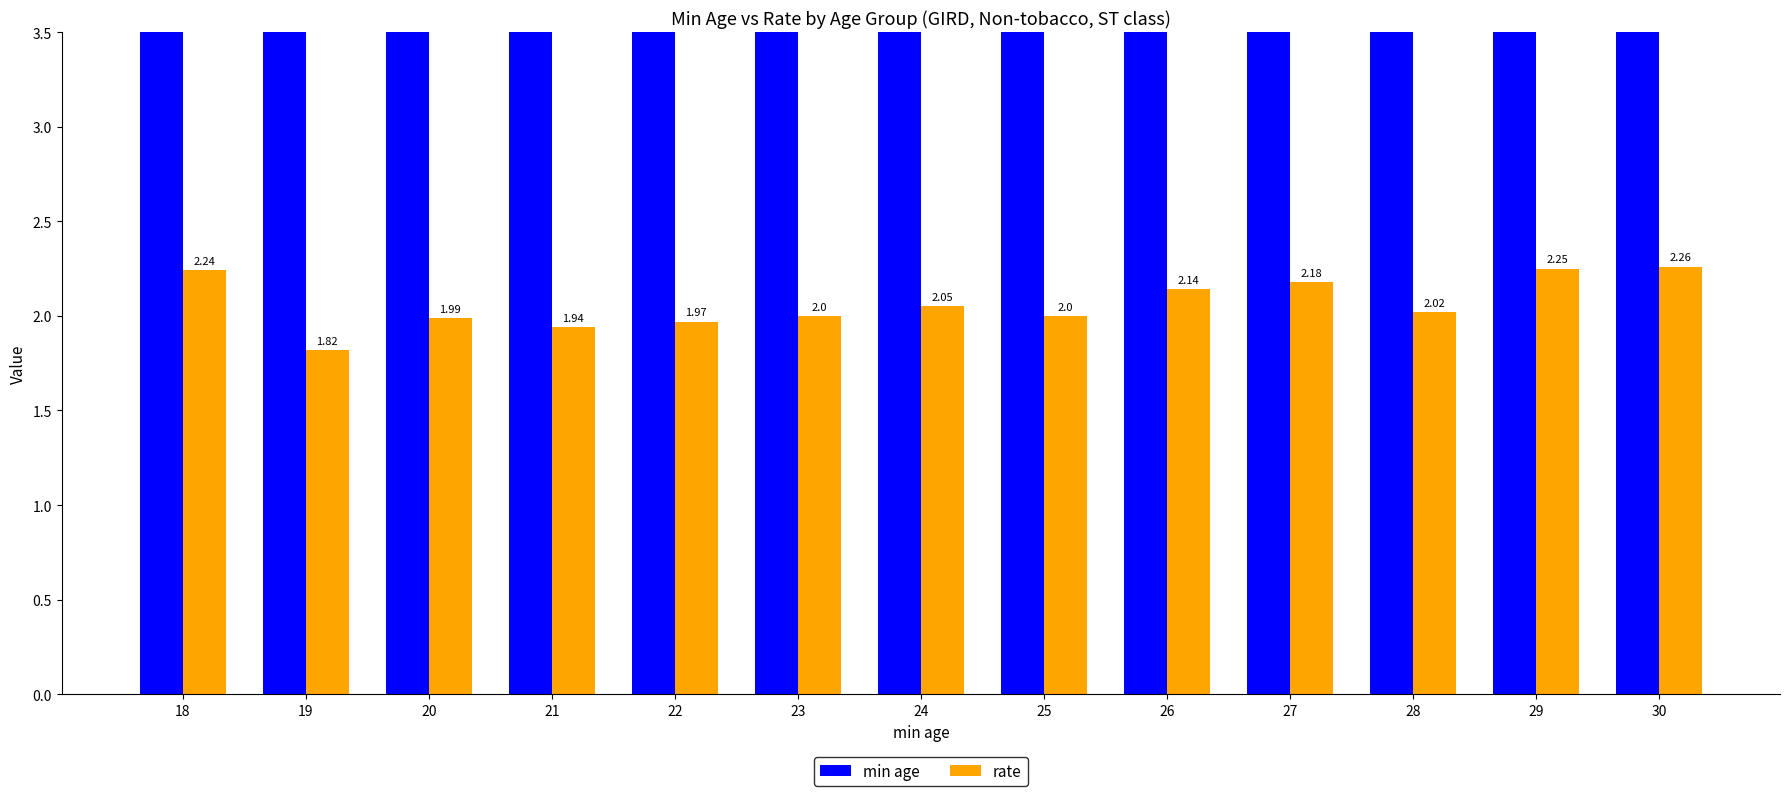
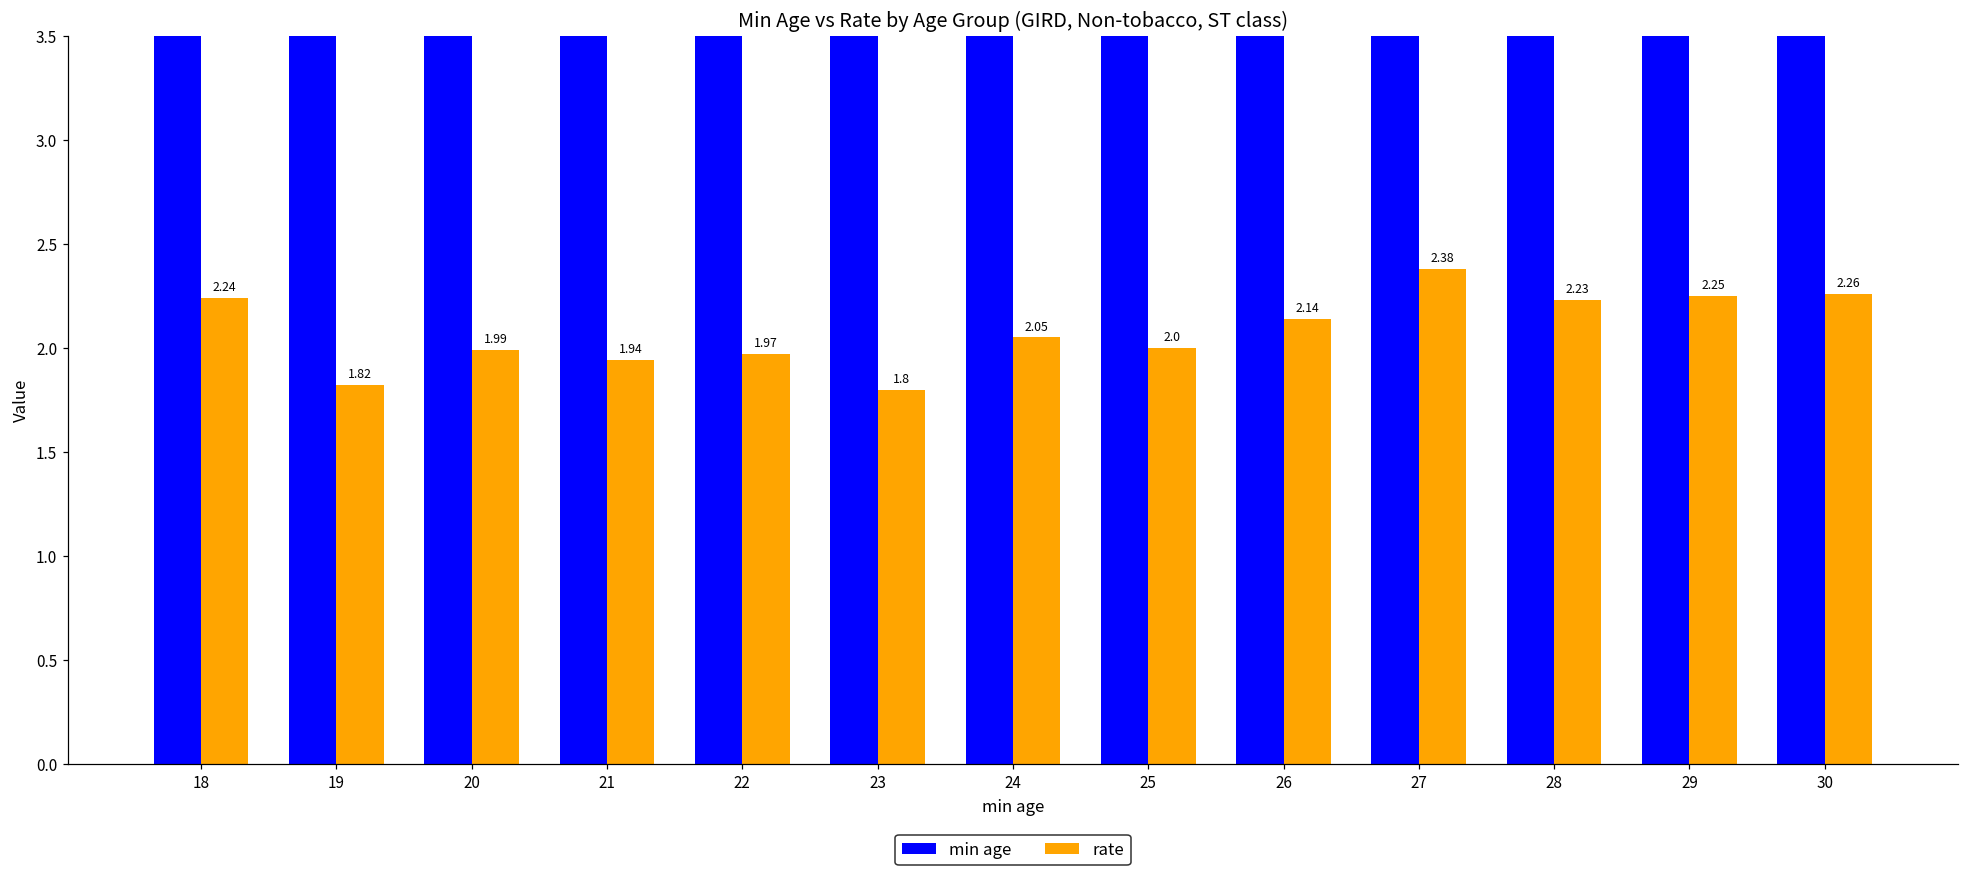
rate, 23: 2.0 -> 1.8
rate, 27: 2.18 -> 2.38
rate, 28: 2.02 -> 2.23
